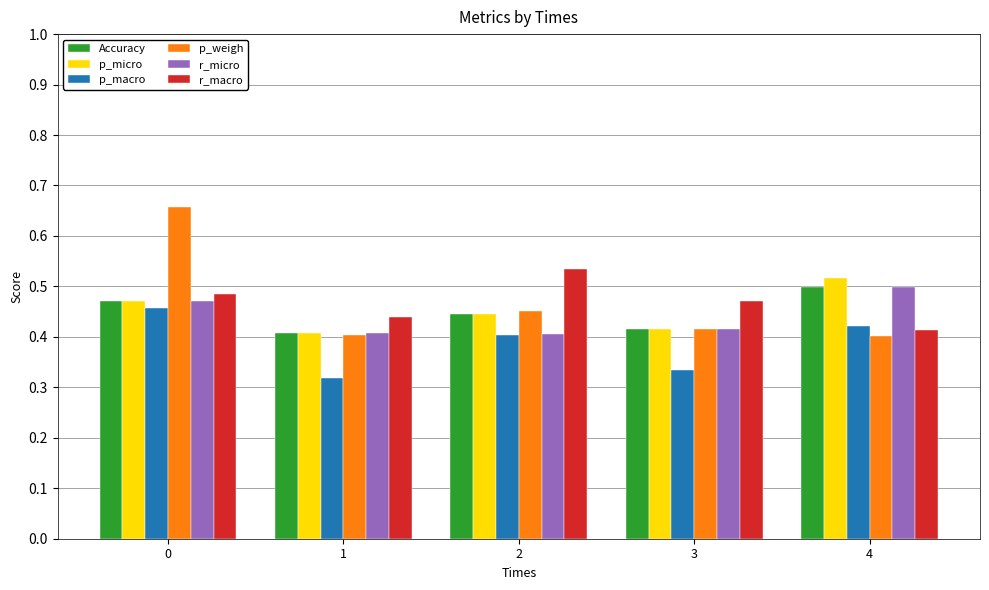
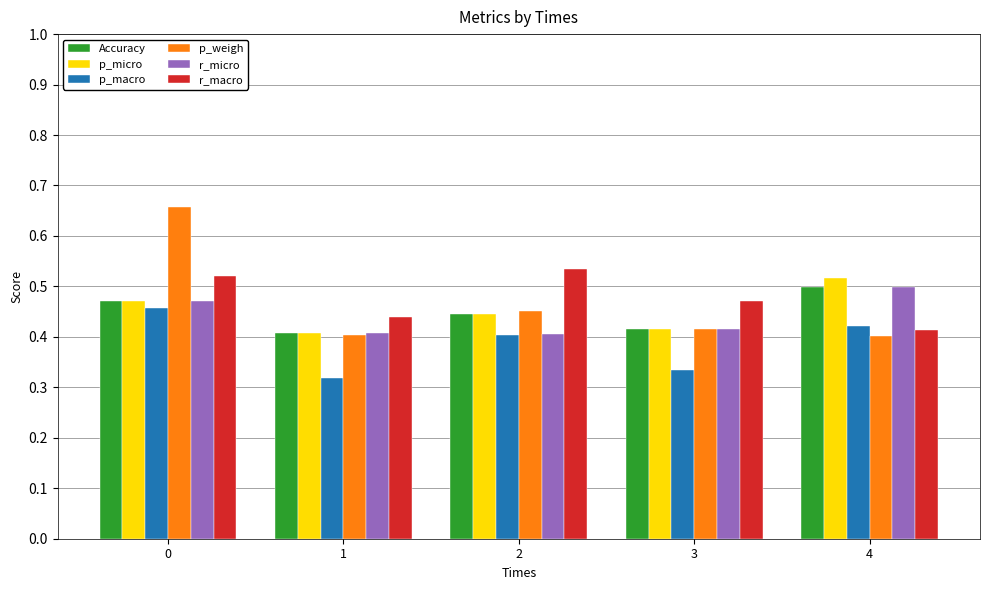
r_macro, 0: 0.49 -> 0.52
